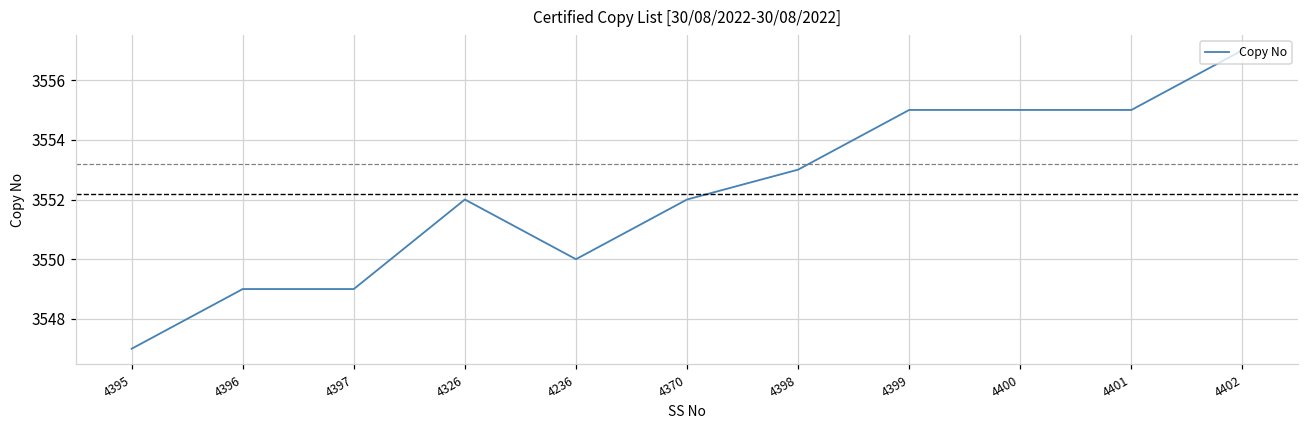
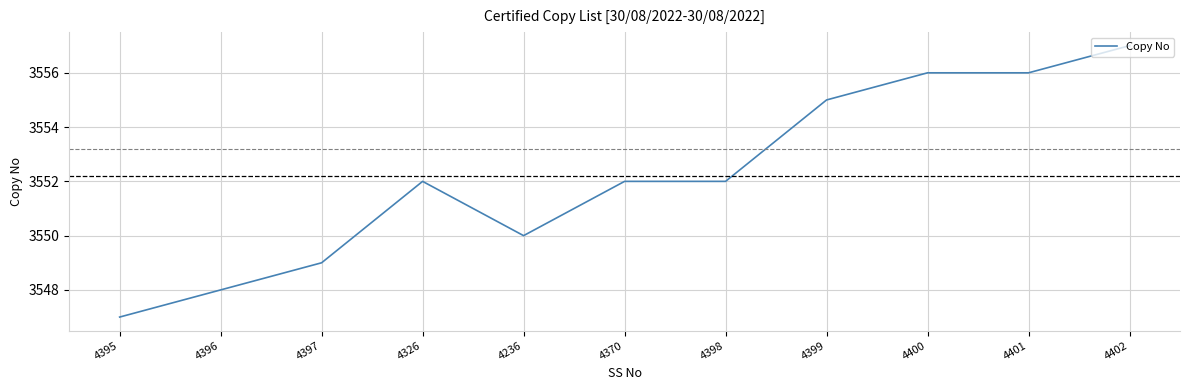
4396: 3549 -> 3548
4398: 3553 -> 3552
4400: 3555 -> 3556
4401: 3555 -> 3556
